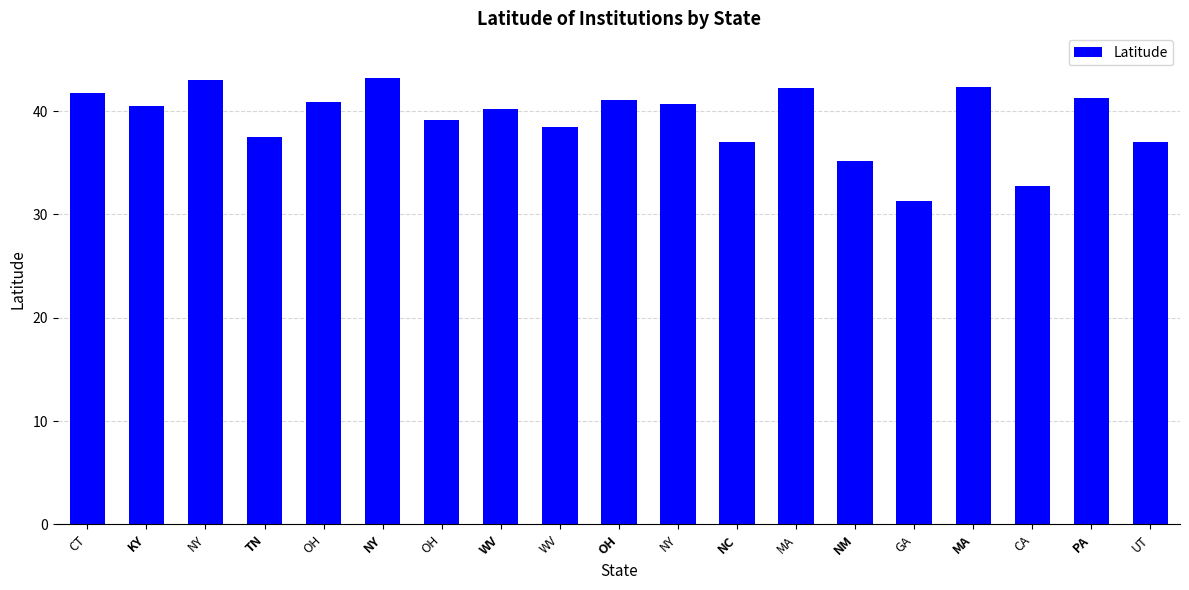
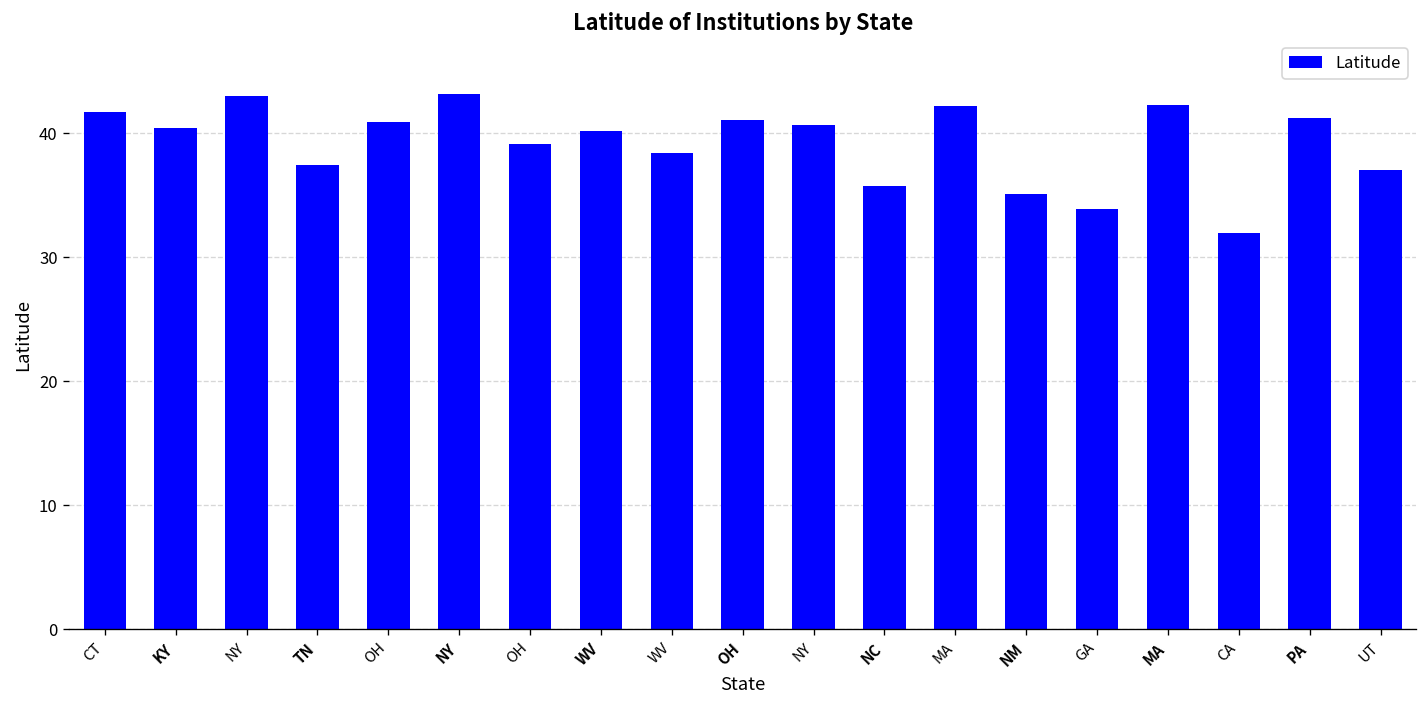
NC: 37.0 -> 35.8
GA: 31.3 -> 33.9
CA: 32.8 -> 32.0
